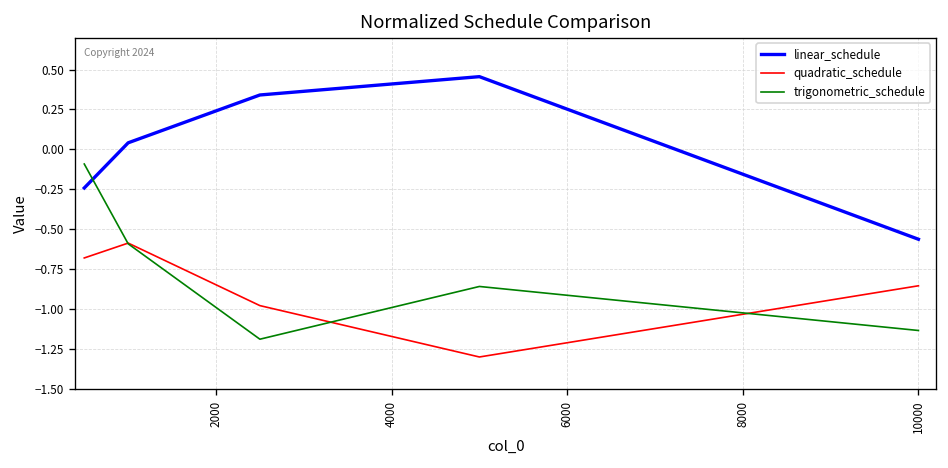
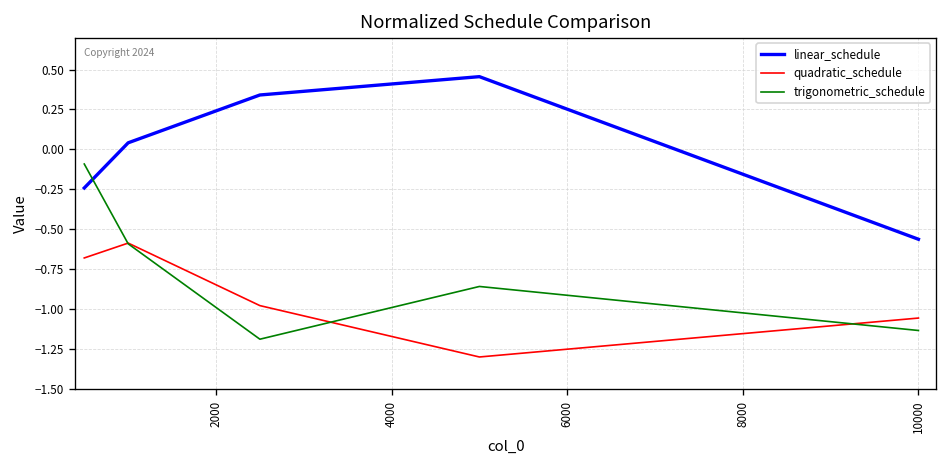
quadratic_schedule, 10000: -0.85 -> -1.06
